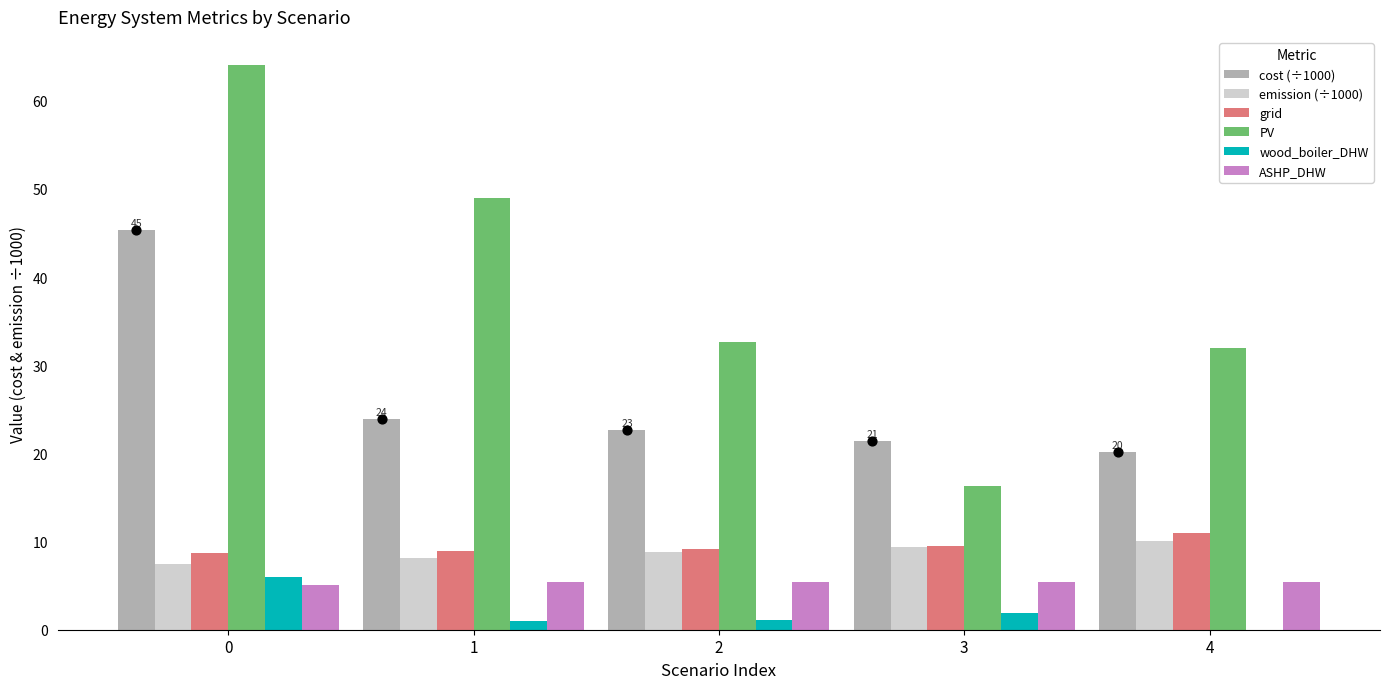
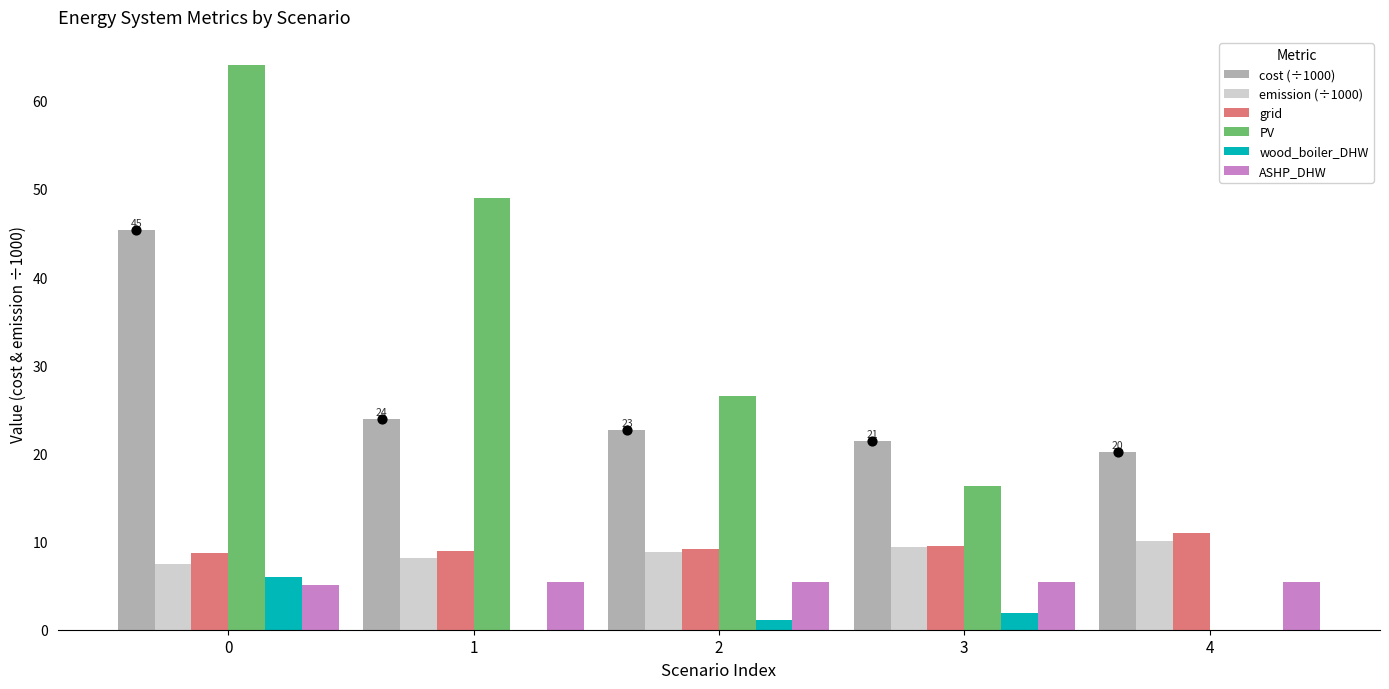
wood_boiler_DHW, 1: 1 -> 0
PV, 2: 33 -> 26
PV, 4: 32 -> 0
